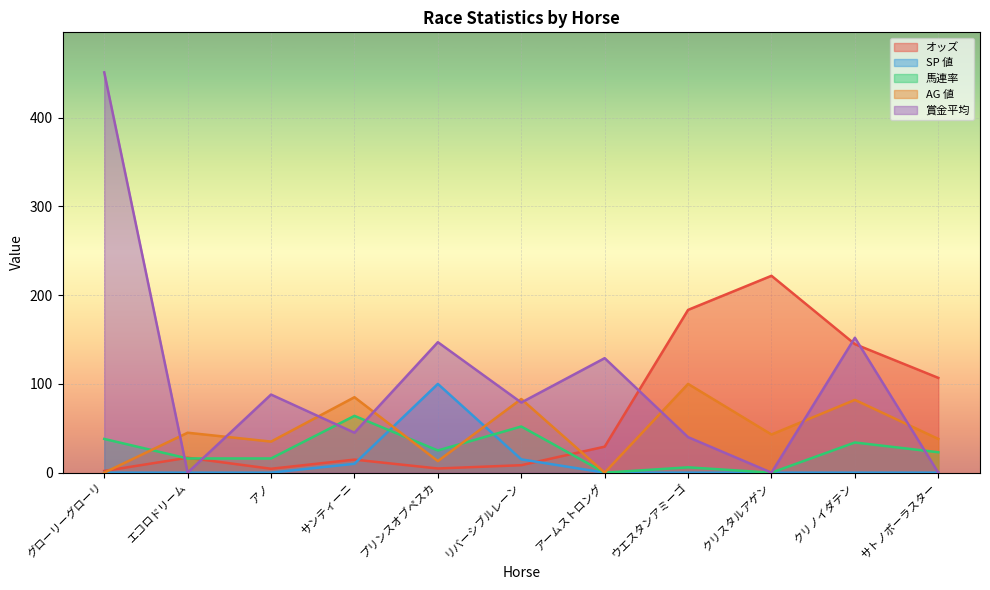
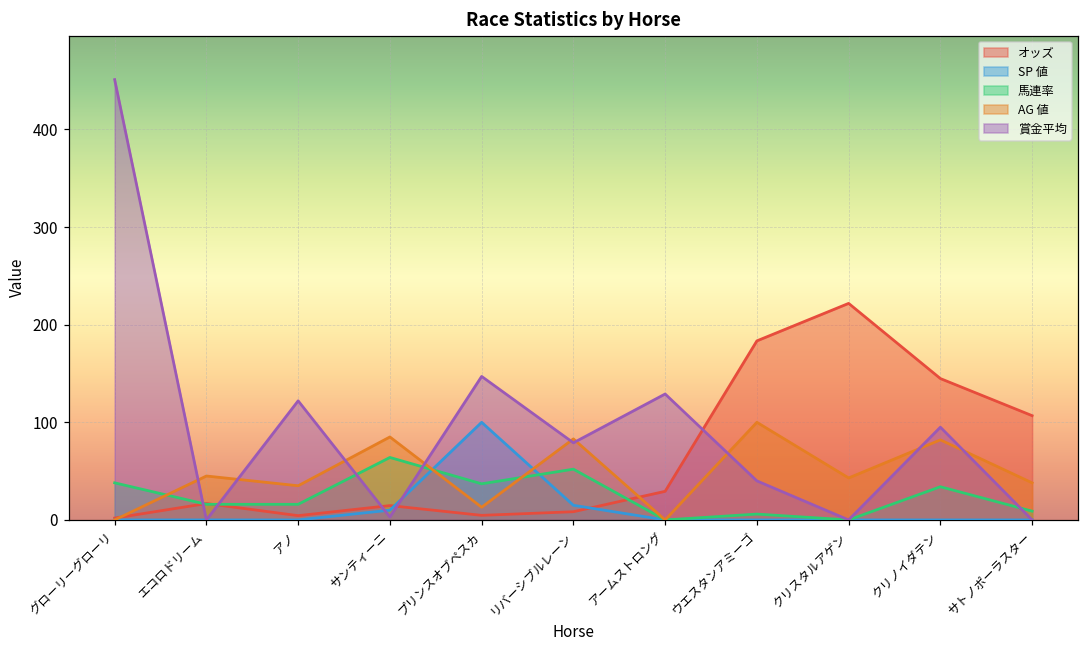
賞金平均, アノ: 90 -> 120
賞金平均, サンティーニ: 50 -> 0
馬連率, プリンスオブペスカ: 30 -> 40
賞金平均, クリノイダテン: 150 -> 100
馬連率, サトノポーラスター: 20 -> 10
